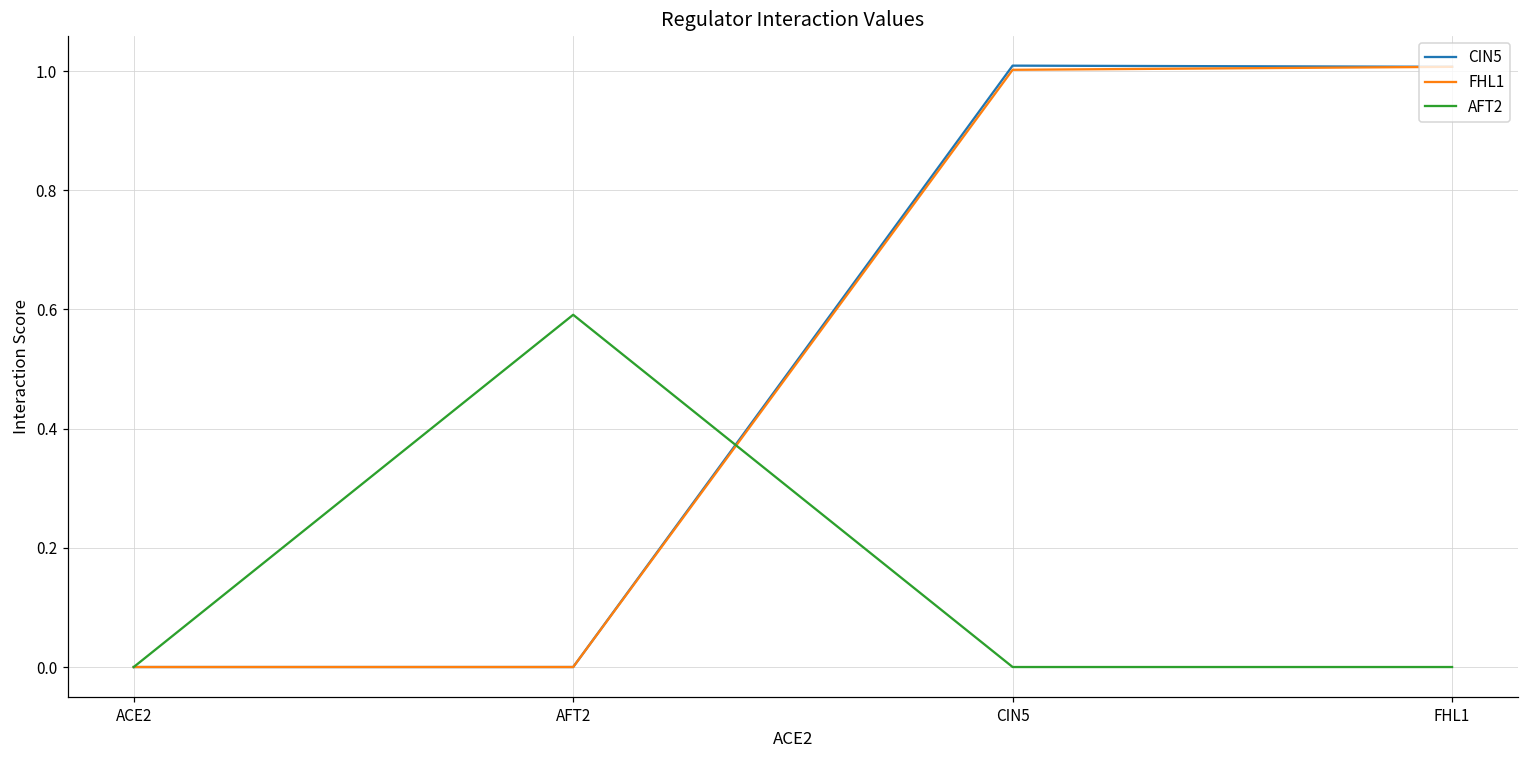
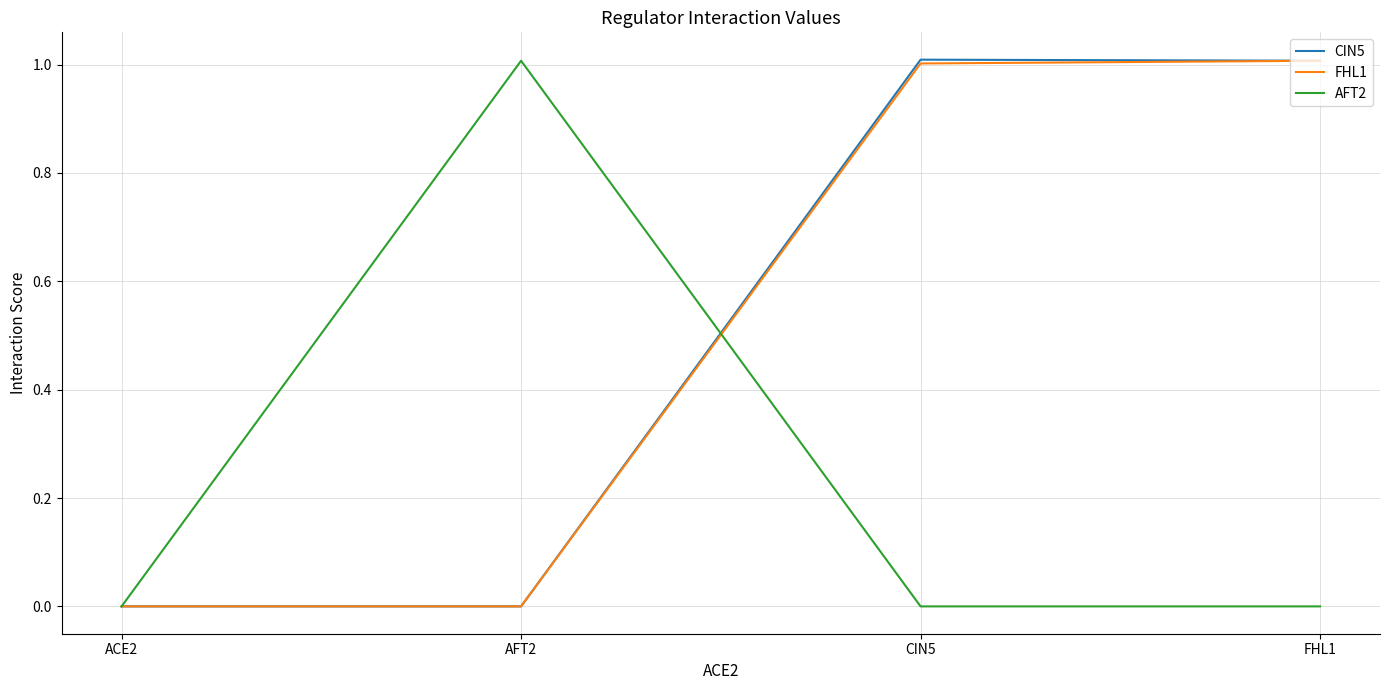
AFT2, AFT2: 0.59 -> 1.01
